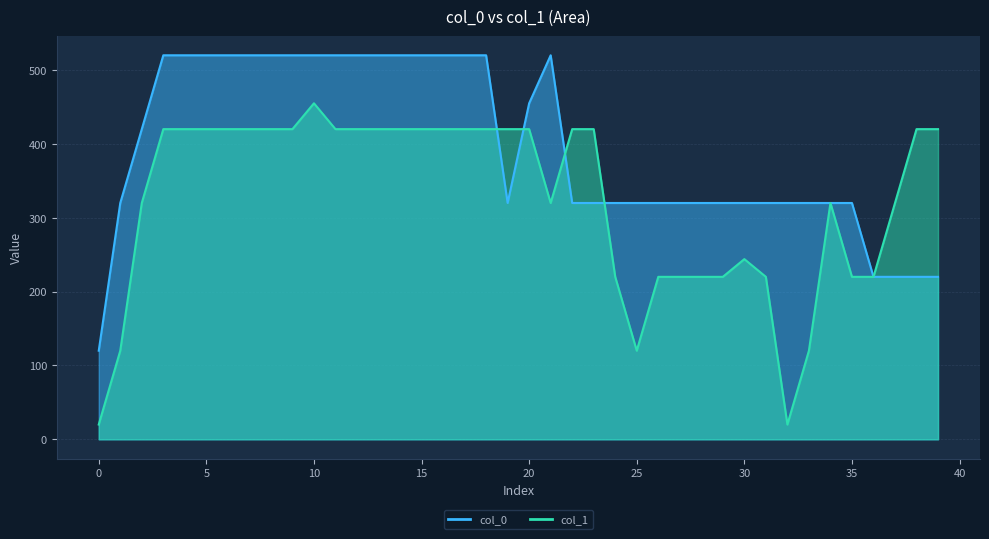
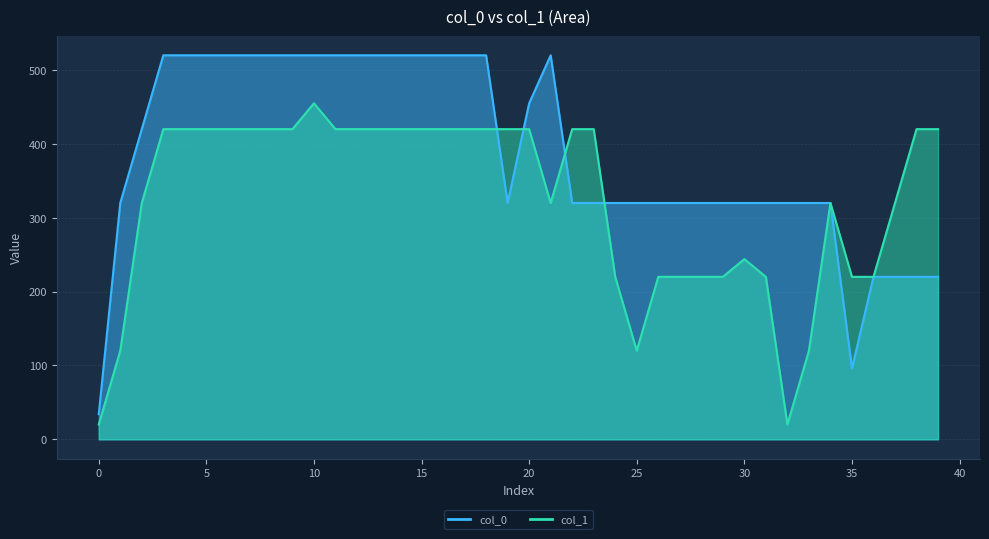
col_0, 0: 120 -> 30
col_0, 35: 320 -> 100
